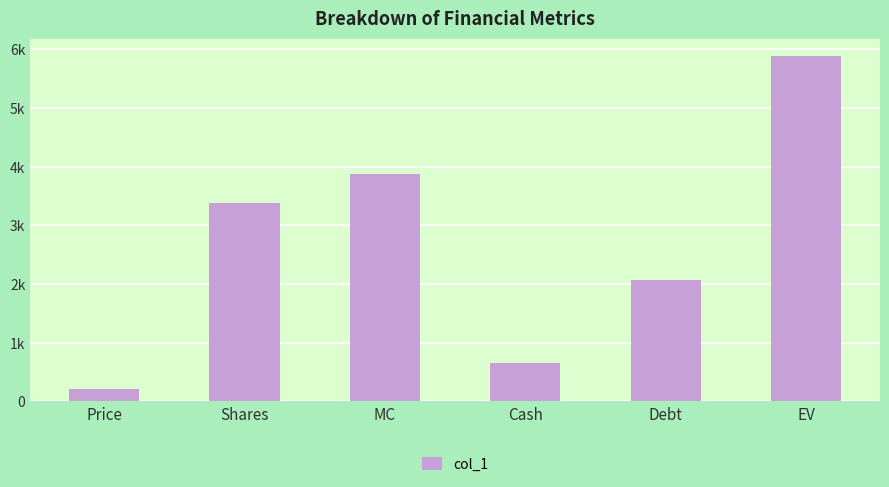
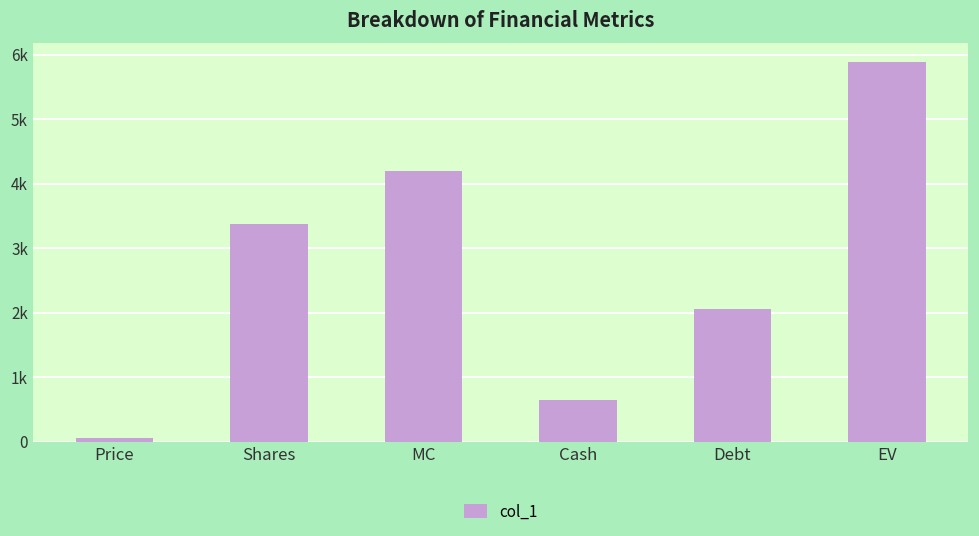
Price: 200 -> 100
MC: 3900 -> 4200
